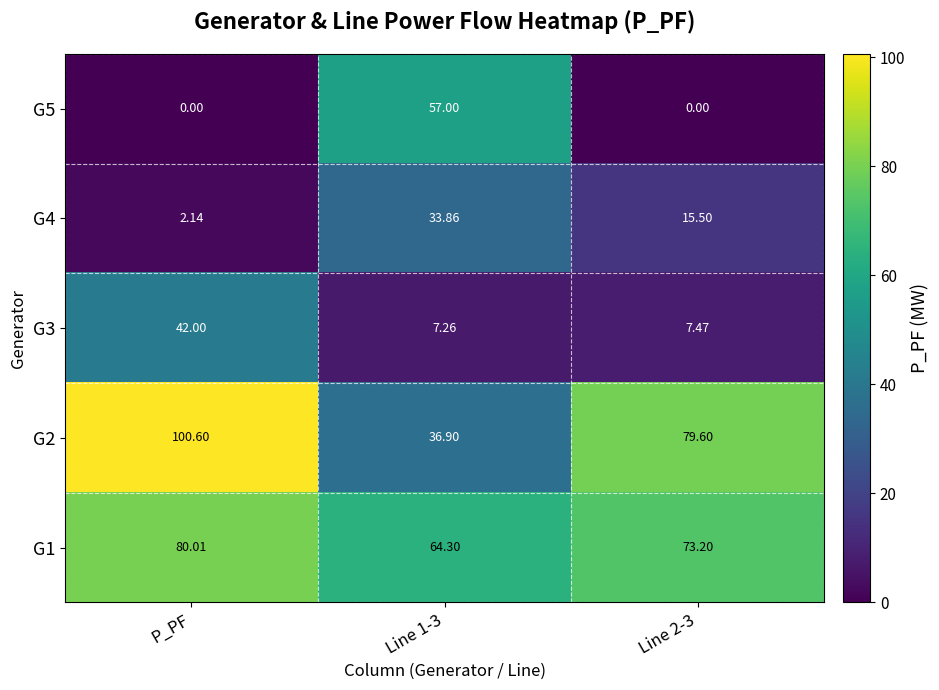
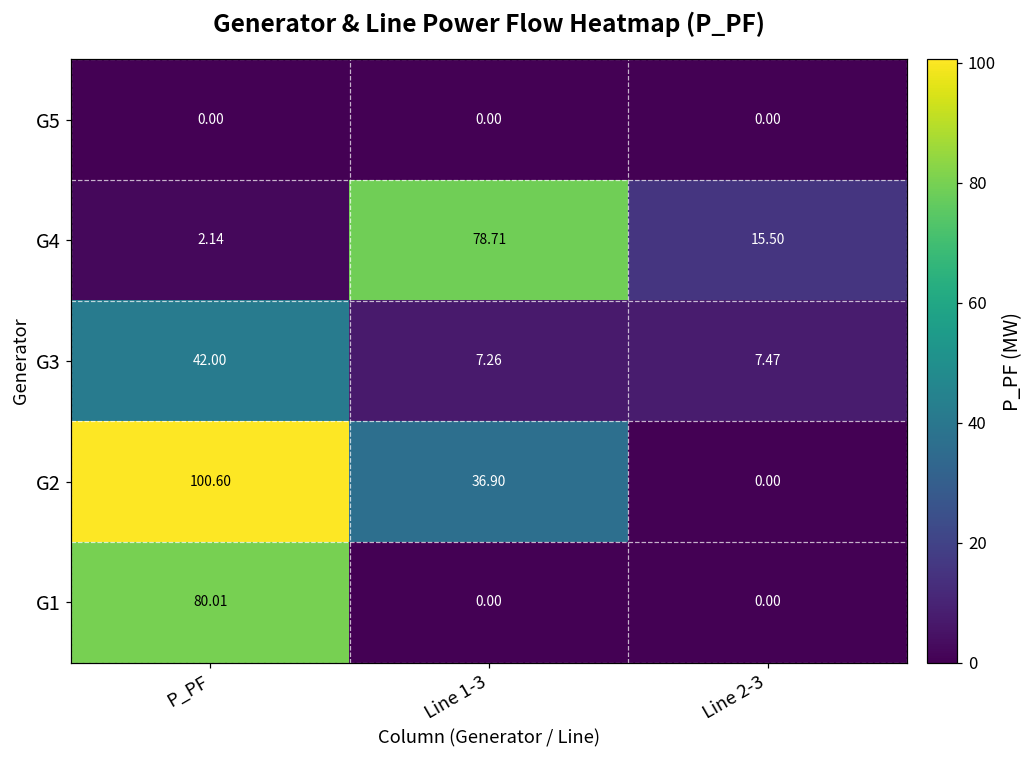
G5, Line 1-3: 57.00 -> 0.00
G4, Line 1-3: 33.86 -> 78.71
G2, Line 2-3: 79.60 -> 0.00
G1, Line 1-3: 64.30 -> 0.00
G1, Line 2-3: 73.20 -> 0.00
